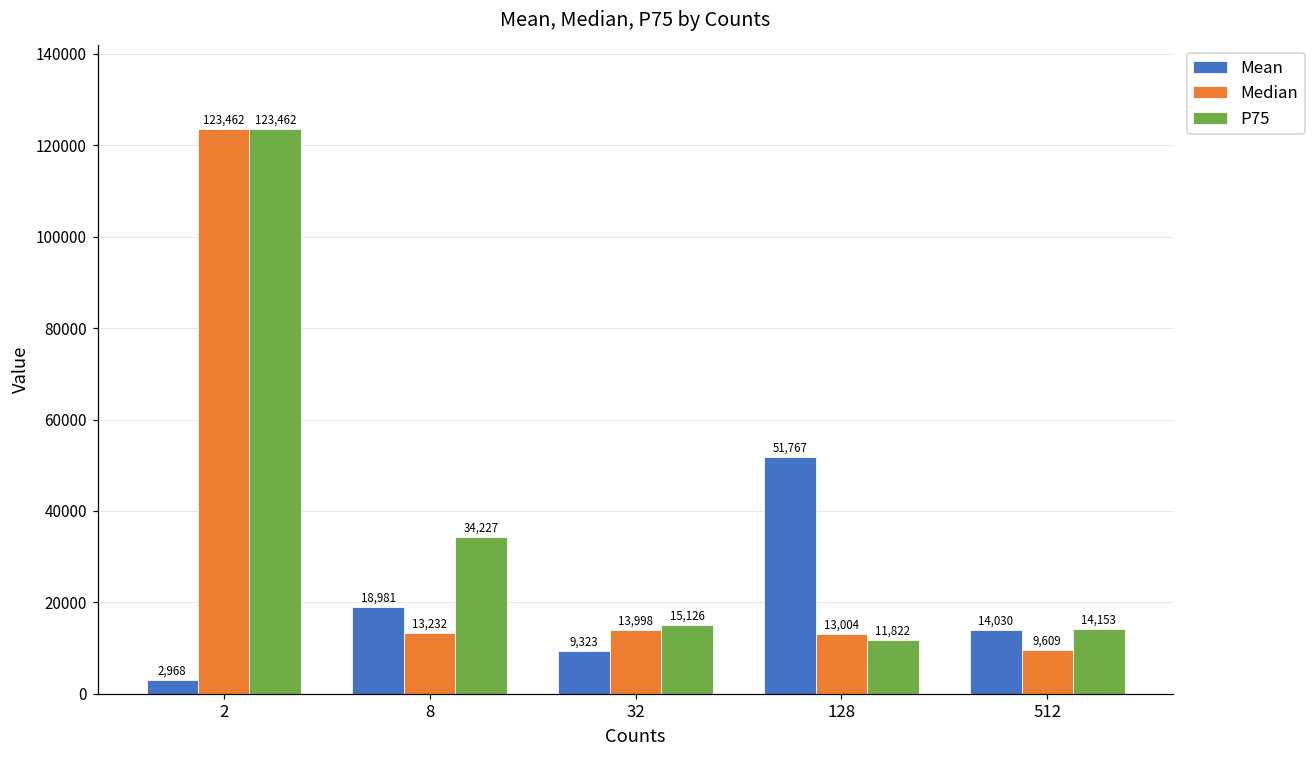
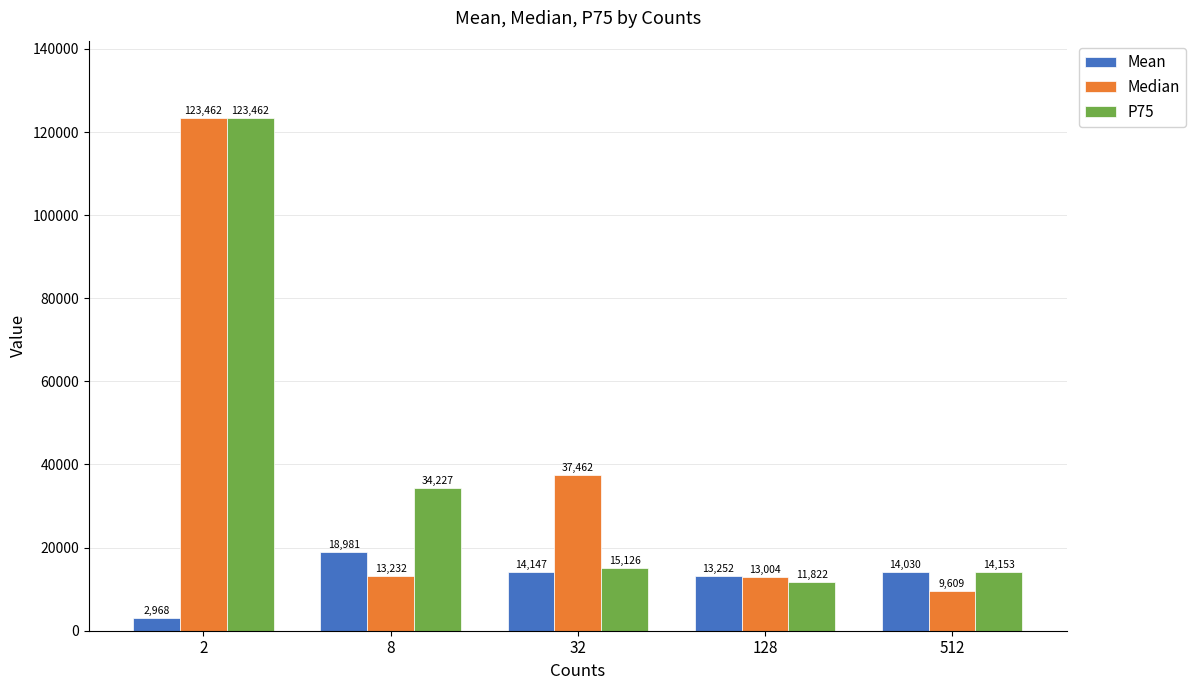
Mean, 32: 9,323 -> 14,147
Median, 32: 13,998 -> 37,462
Mean, 128: 51,767 -> 13,252
